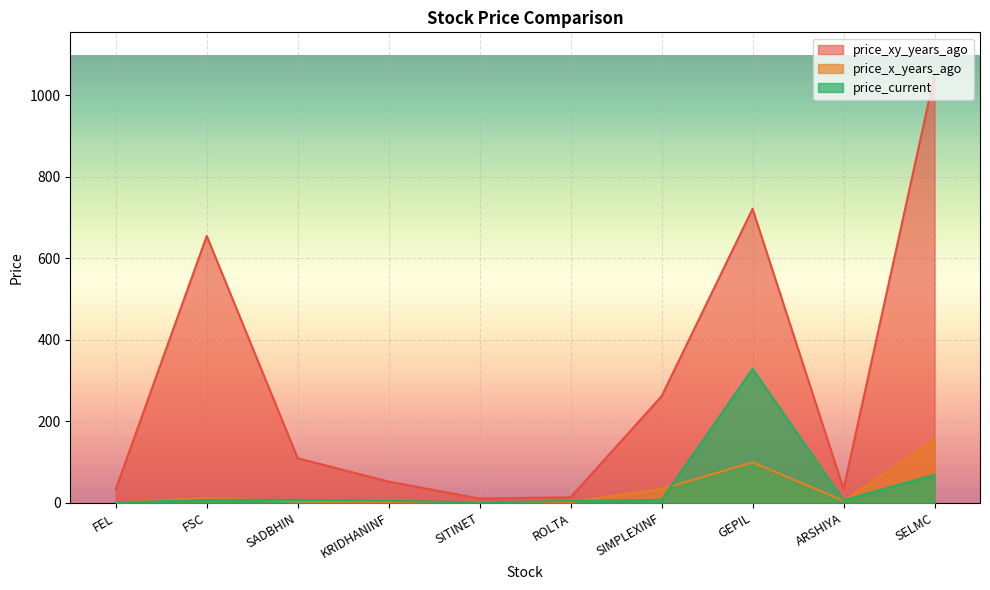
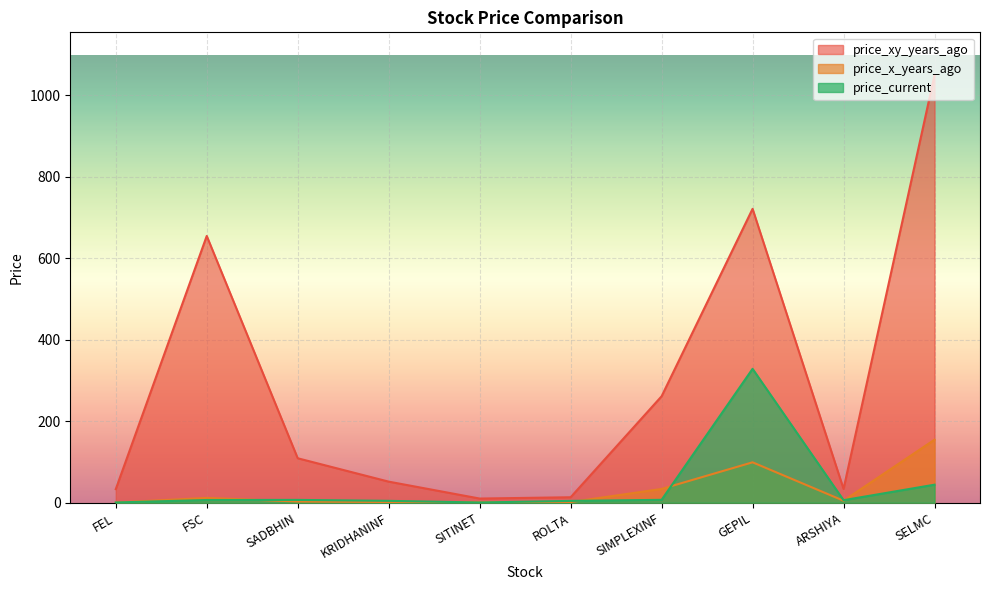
price_current, SELMC: 70 -> 40
